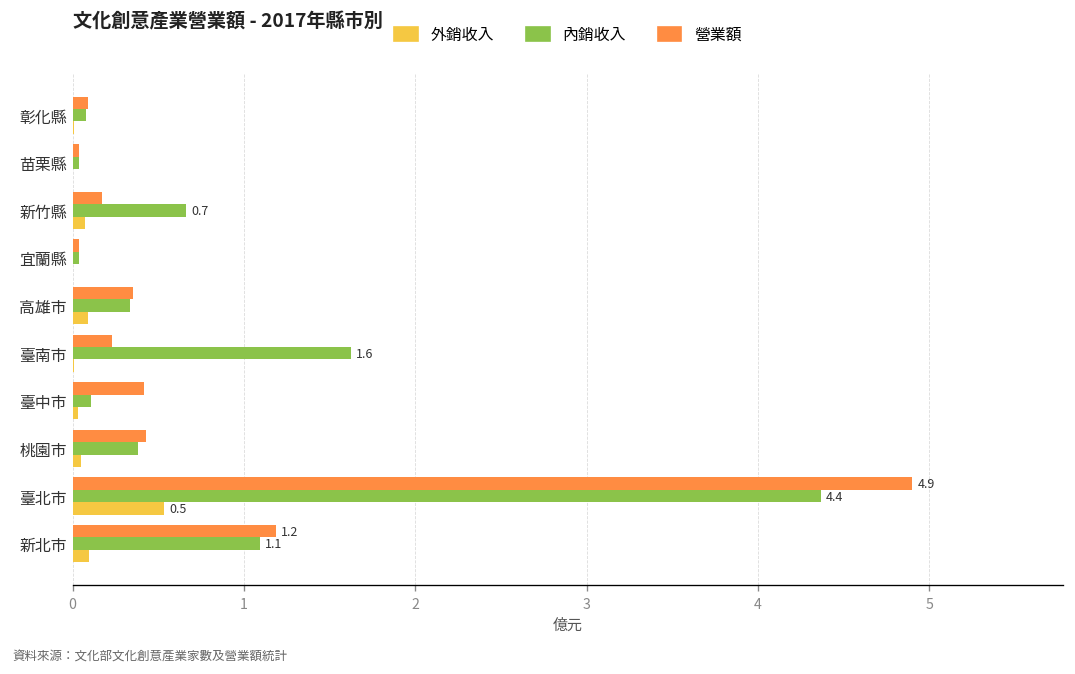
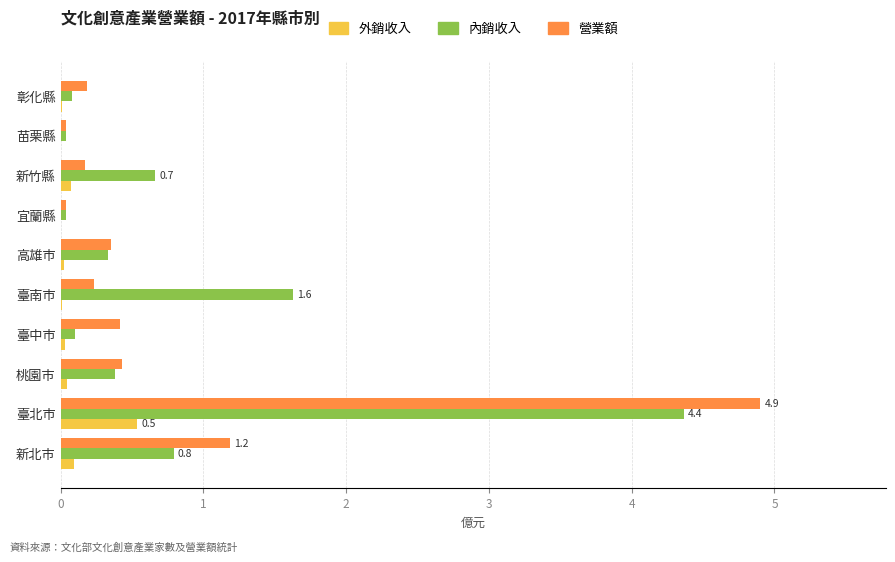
營業額, 彰化縣: 0.09 -> 0.18
外銷收入, 高雄市: 0.09 -> 0.02
內銷收入, 新北巿: 1.1 -> 0.8
